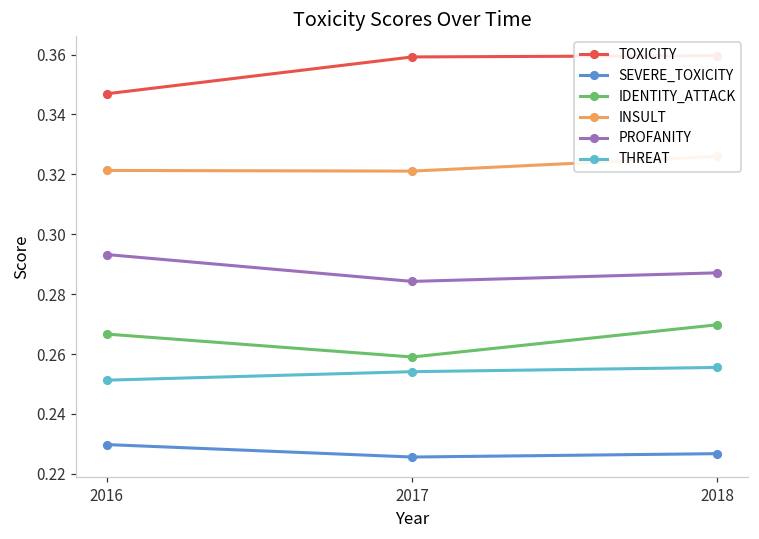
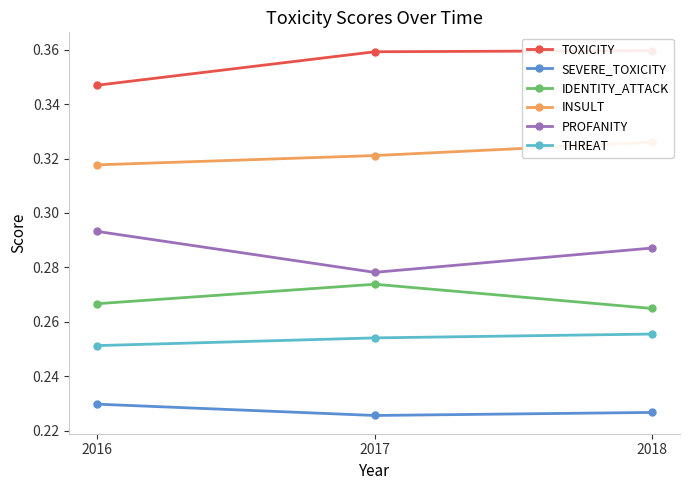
INSULT, 2016: 0.321 -> 0.318
IDENTITY_ATTACK, 2017: 0.259 -> 0.274
PROFANITY, 2017: 0.284 -> 0.278
IDENTITY_ATTACK, 2018: 0.270 -> 0.265
